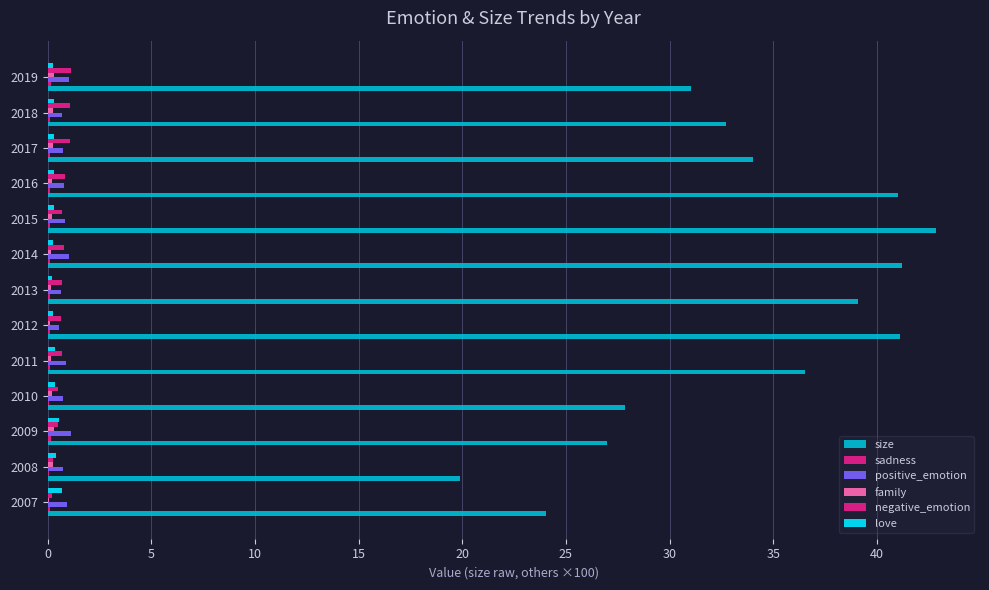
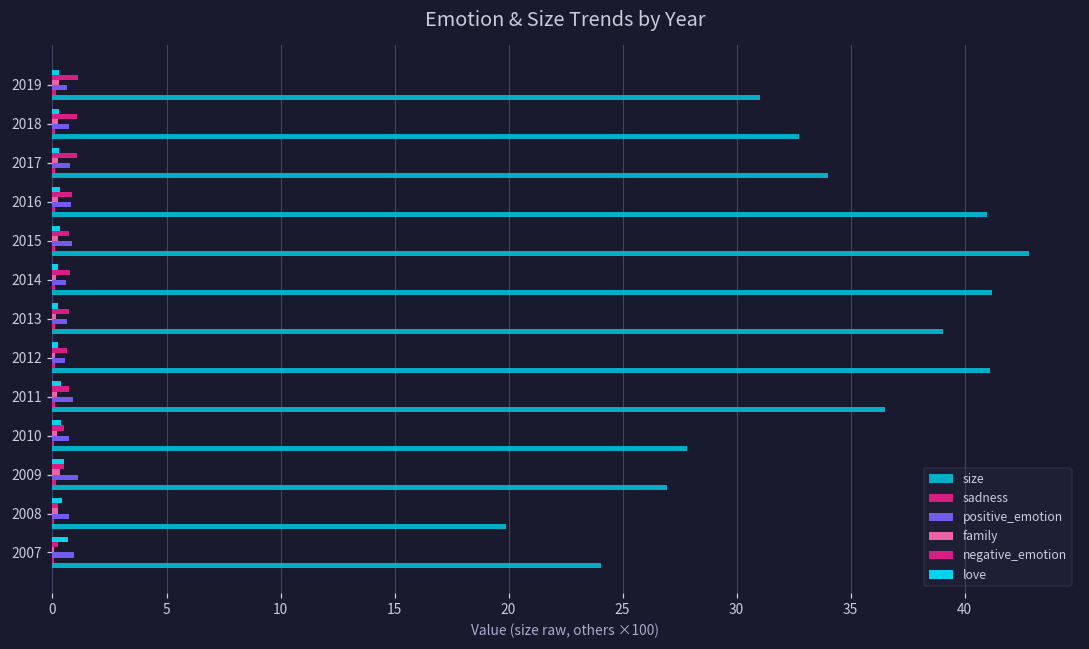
positive_emotion, 2019: 1.0 -> 0.7
positive_emotion, 2014: 1.0 -> 0.6
